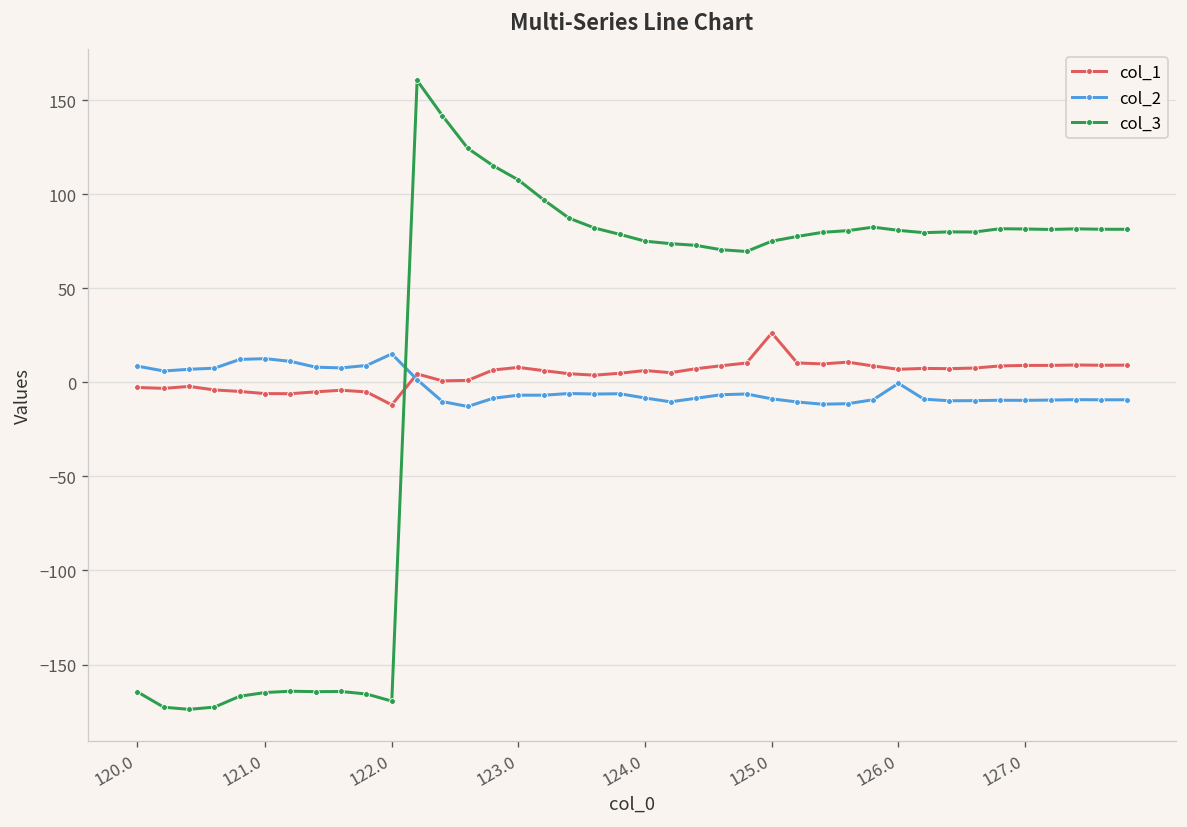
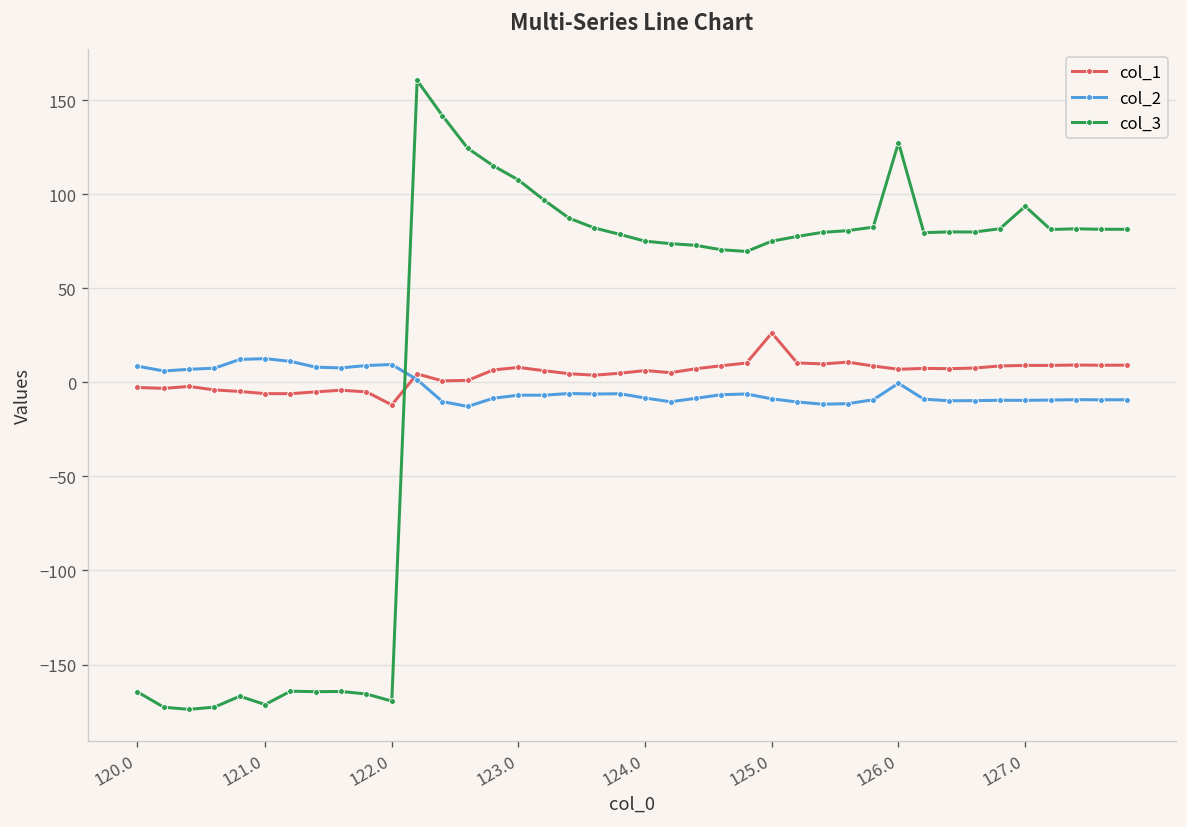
col_3, 121.0: -165 -> -171
col_2, 122.0: 15 -> 9
col_3, 126.0: 81 -> 127
col_3, 127.0: 81 -> 94
